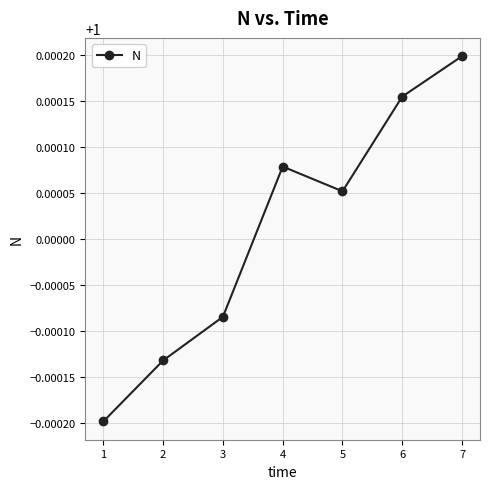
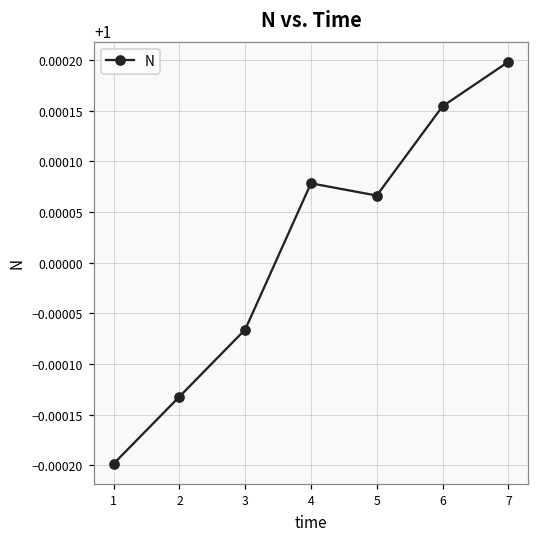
3: 0.99992 -> 0.99993
5: 1.00005 -> 1.00007
